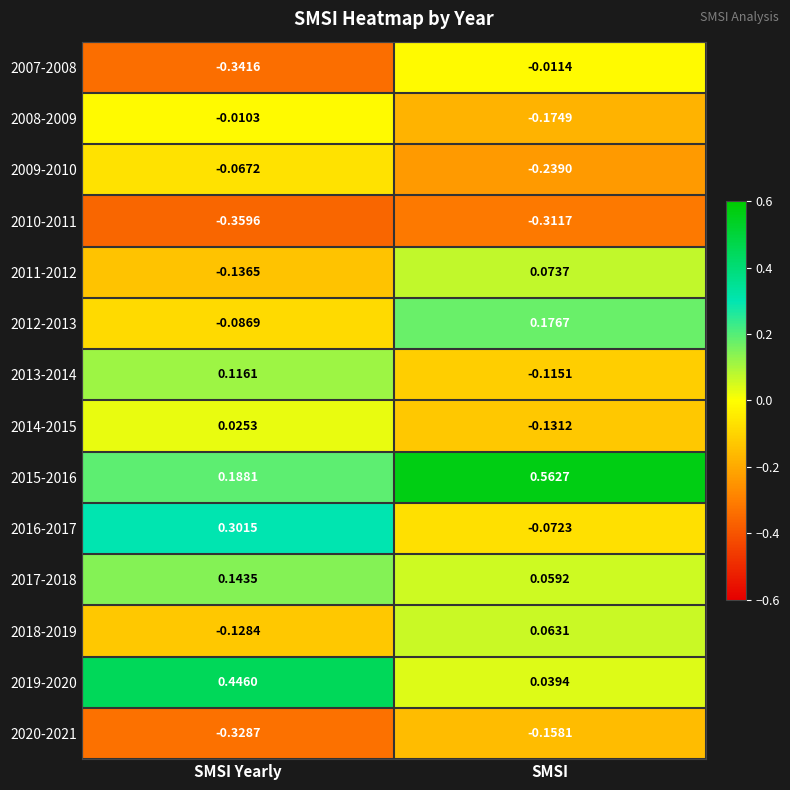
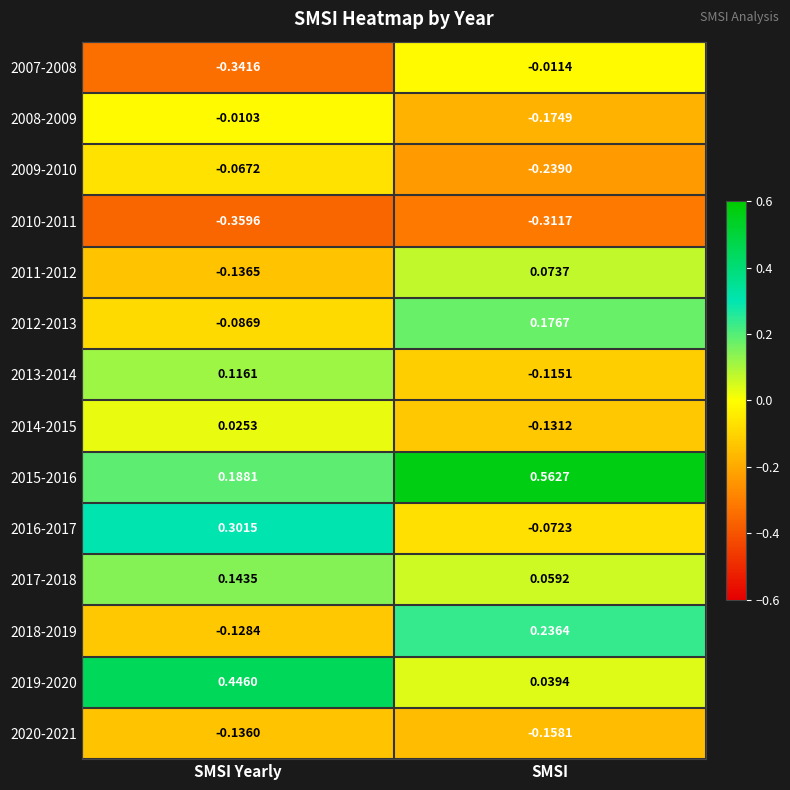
2018-2019, SMSI: 0.0631 -> 0.2364
2020-2021, SMSI Yearly: -0.3287 -> -0.1360
